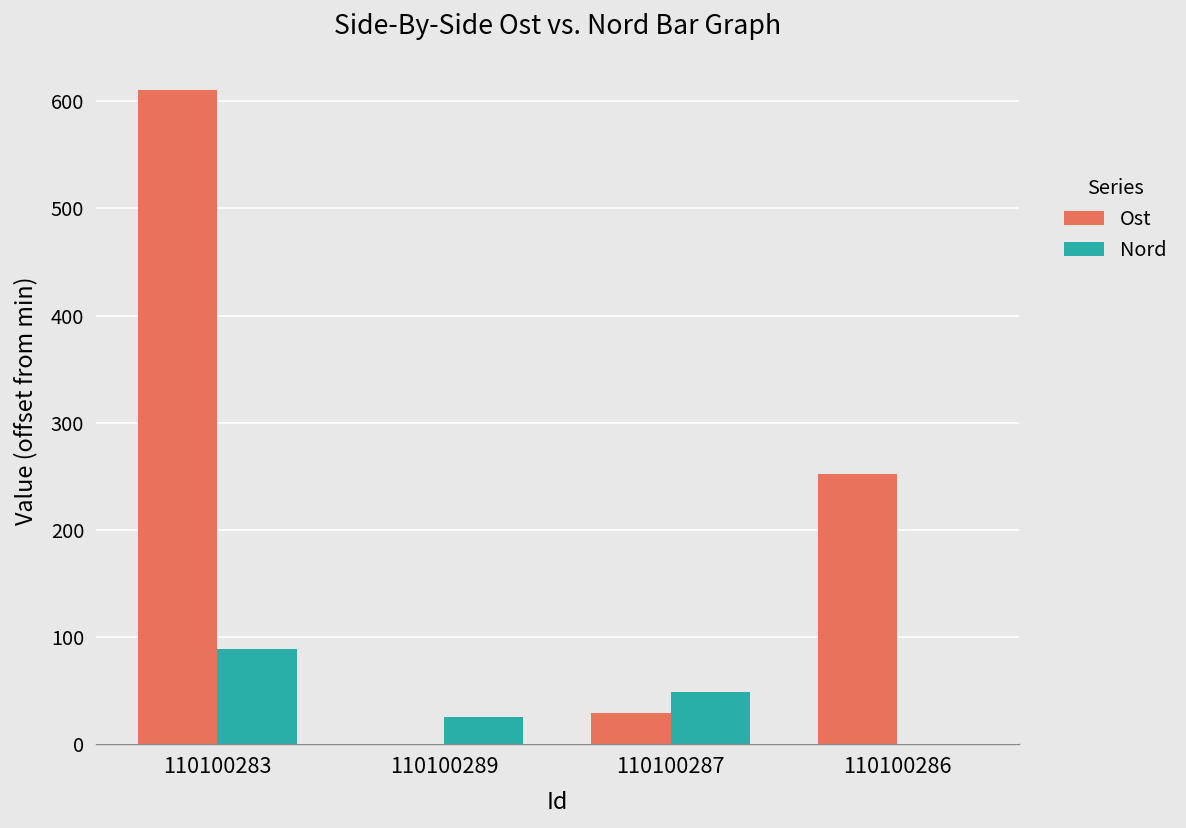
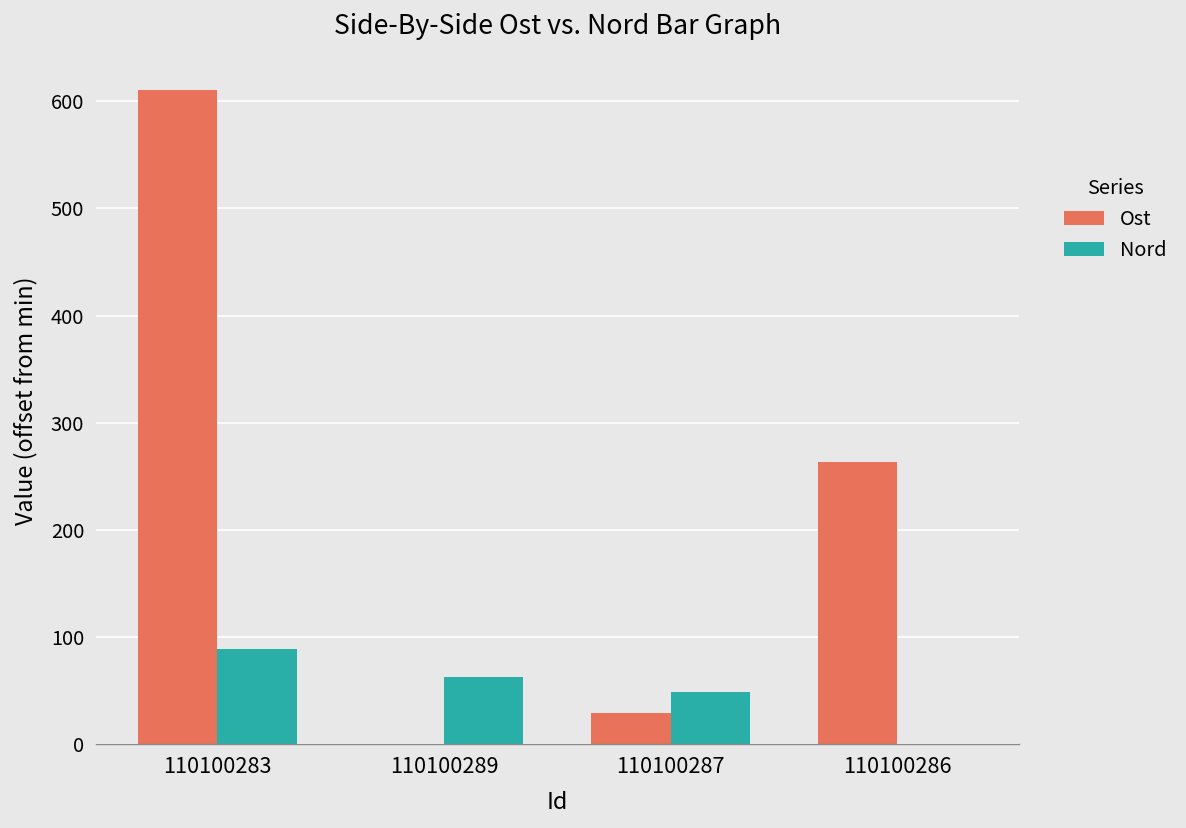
Nord, 110100289: 30 -> 60
Ost, 110100286: 250 -> 260
